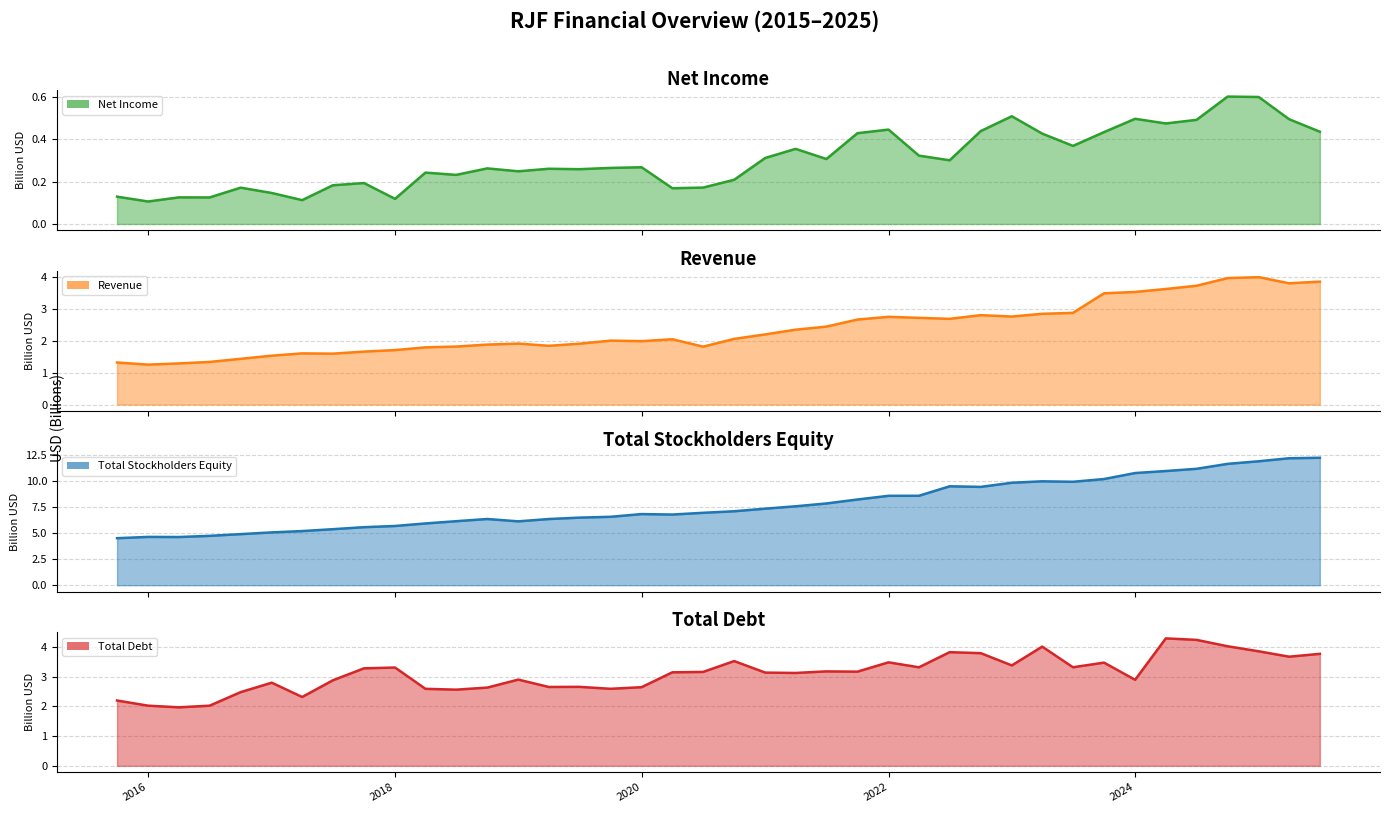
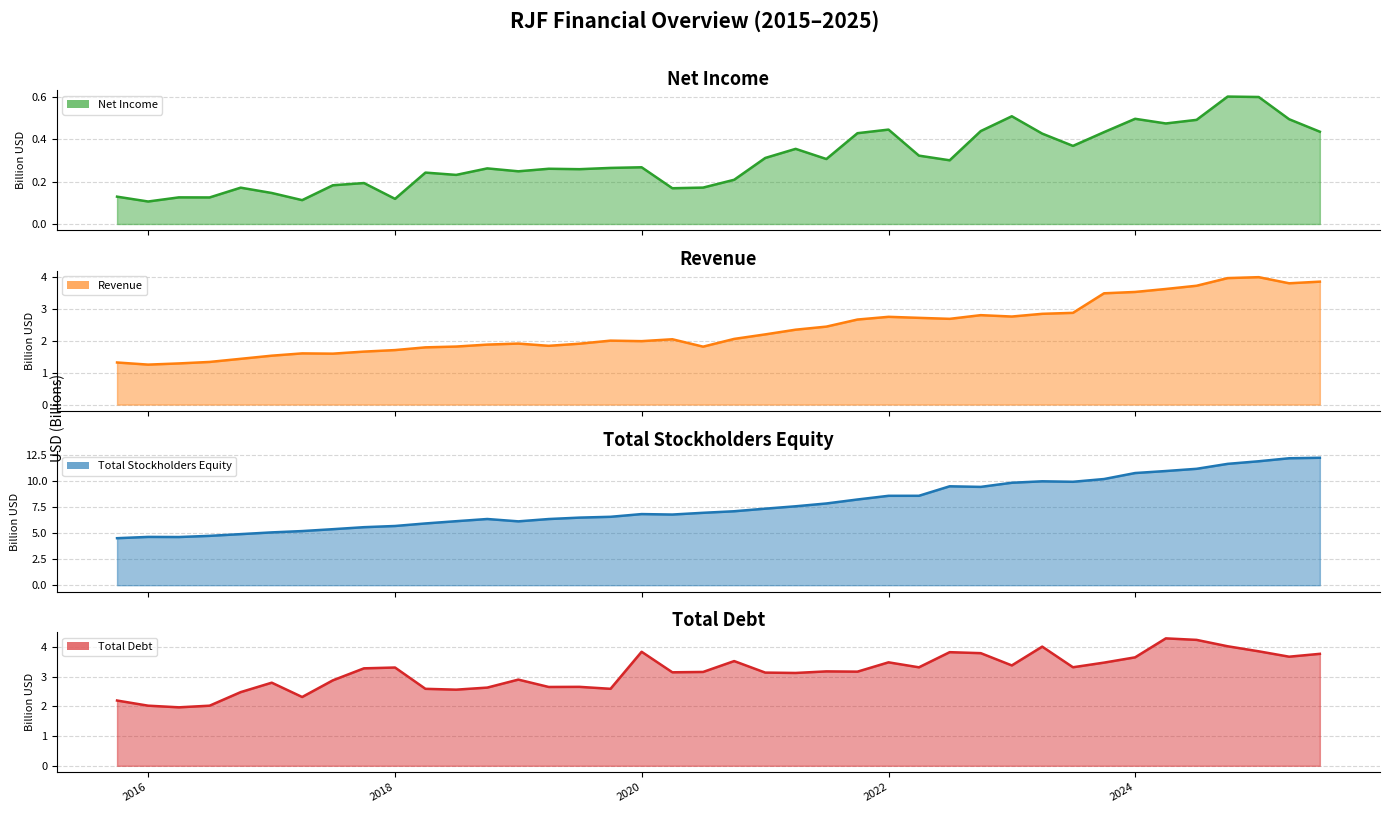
Total Debt, 2020: 2.6 -> 3.8
Total Debt, 2024: 2.9 -> 3.7
